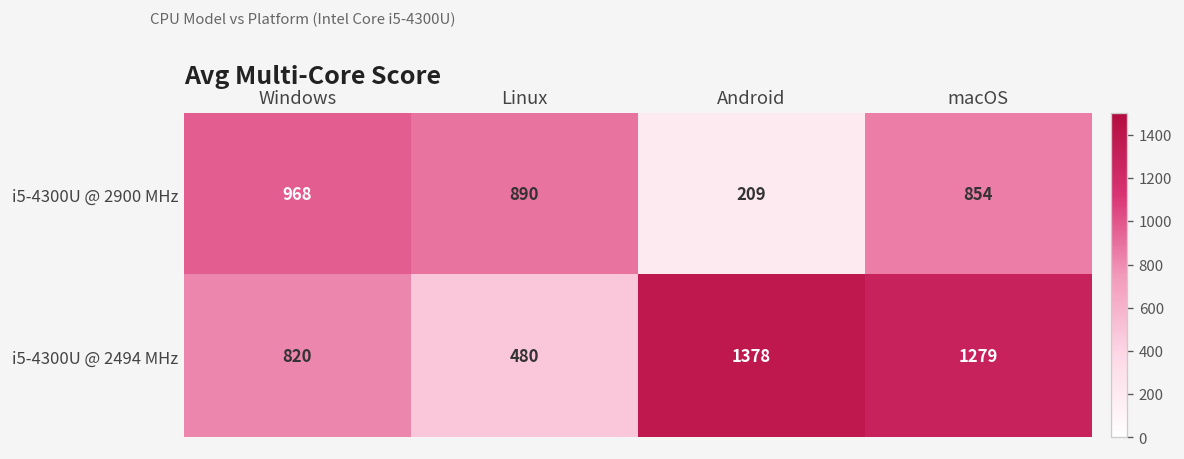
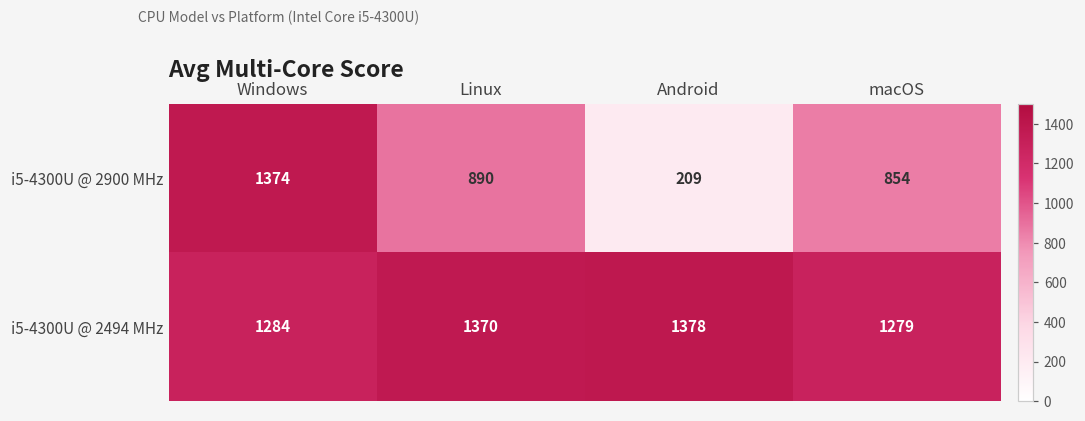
i5-4300U @ 2900 MHz, Windows: 968 -> 1374
i5-4300U @ 2494 MHz, Windows: 820 -> 1284
i5-4300U @ 2494 MHz, Linux: 480 -> 1370
